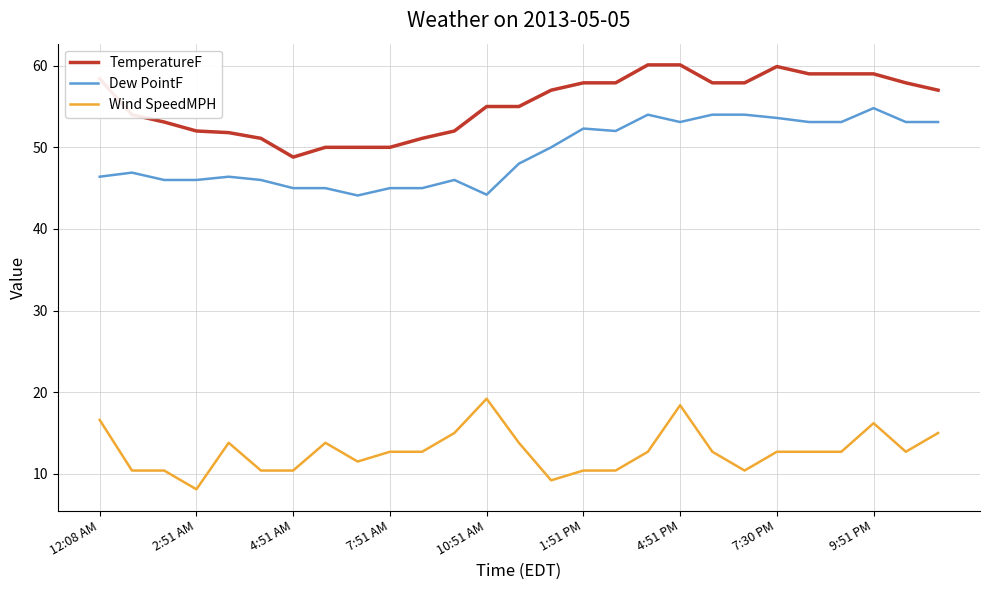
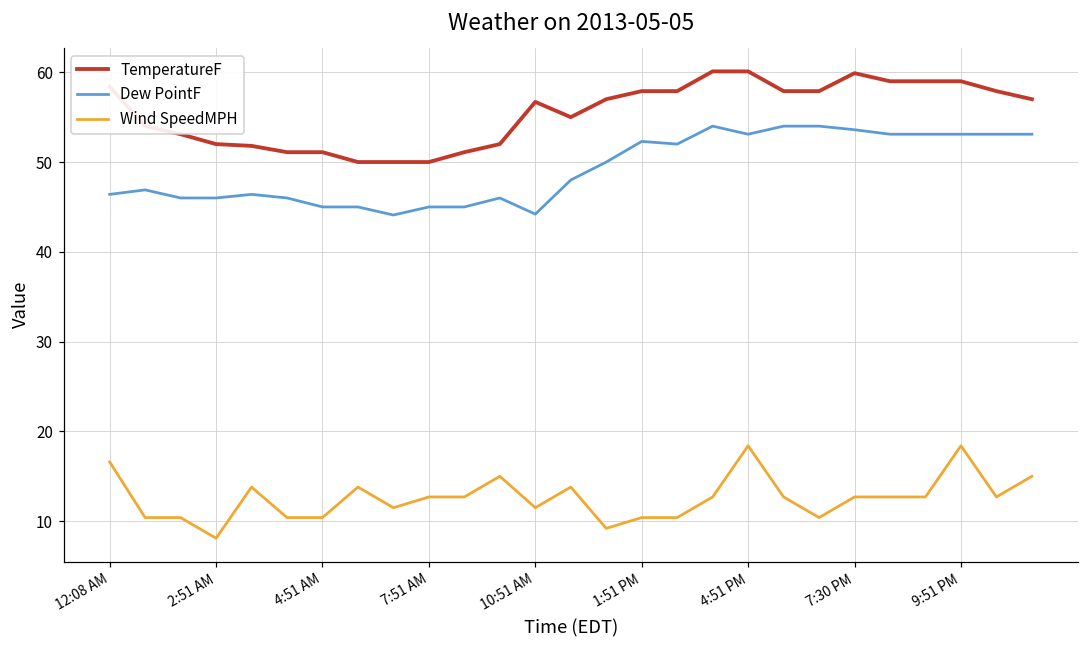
TemperatureF, 4:51 AM: 49 -> 51
TemperatureF, 10:51 AM: 55 -> 57
Wind SpeedMPH, 10:51 AM: 19 -> 12
Dew PointF, 9:51 PM: 55 -> 53
Wind SpeedMPH, 9:51 PM: 16 -> 18
